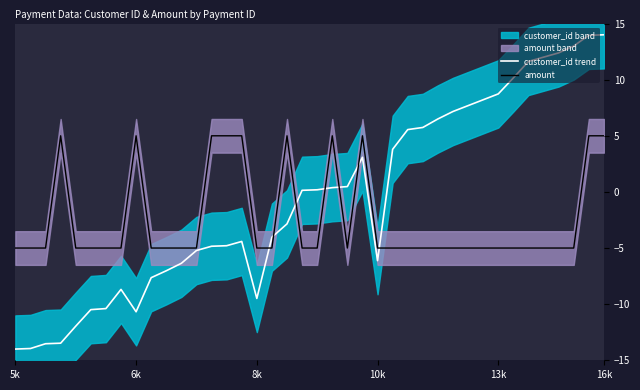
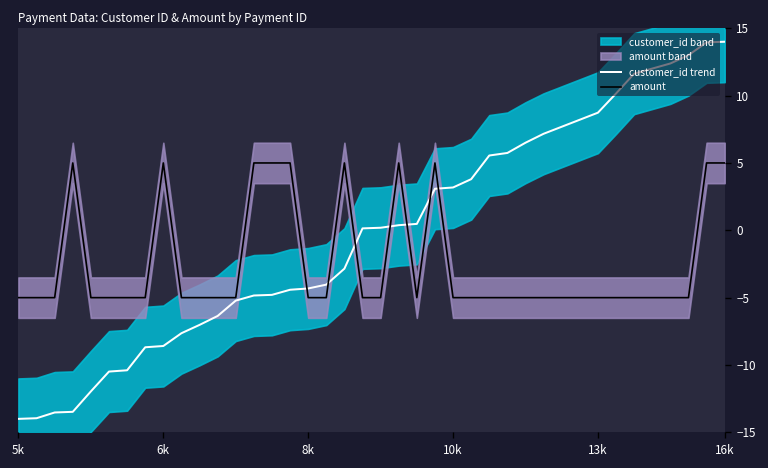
customer_id trend, 6k: -10.7 -> -8.6
customer_id trend, 8k: -9.5 -> -4.3
customer_id trend, 10k: -6.1 -> 3.2
